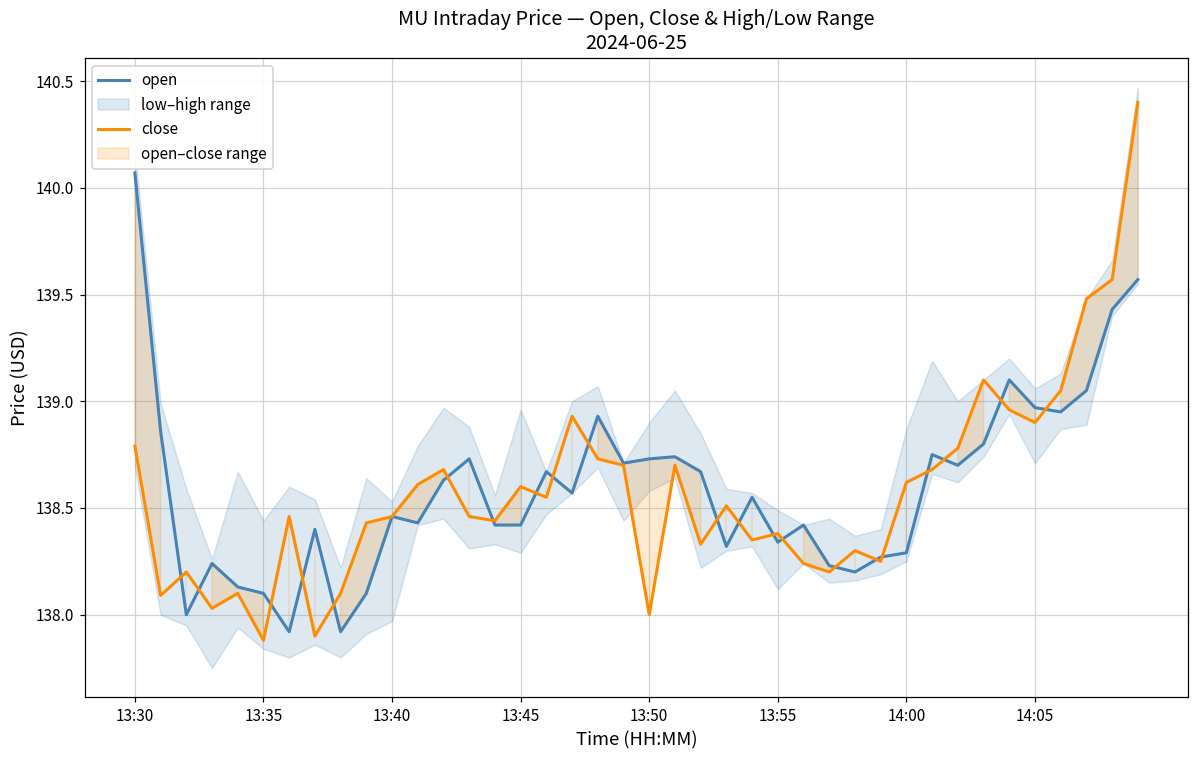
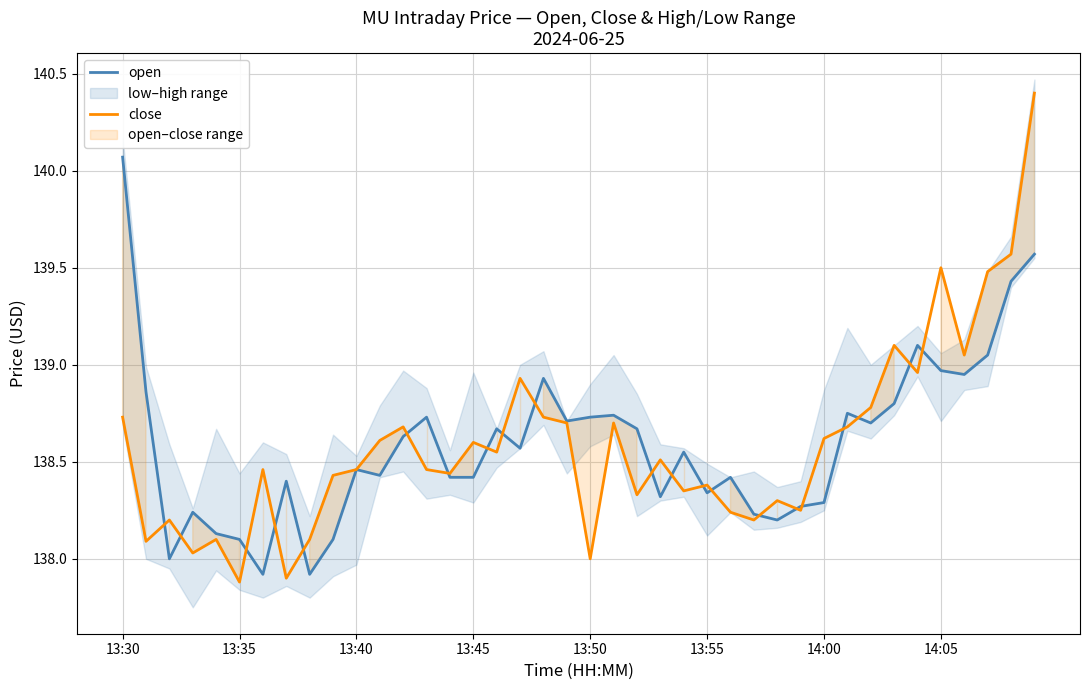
close, 13:30: 138.79 -> 138.73
close, 14:05: 138.9 -> 139.5
